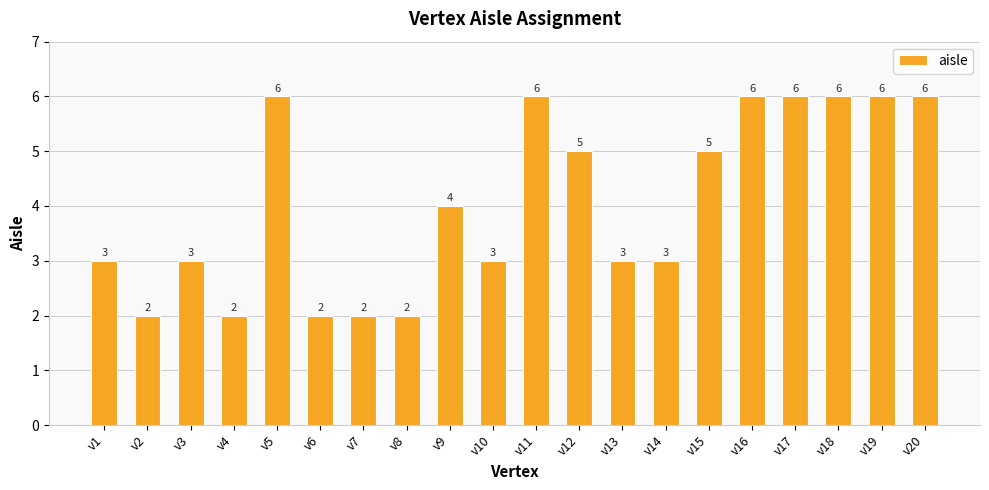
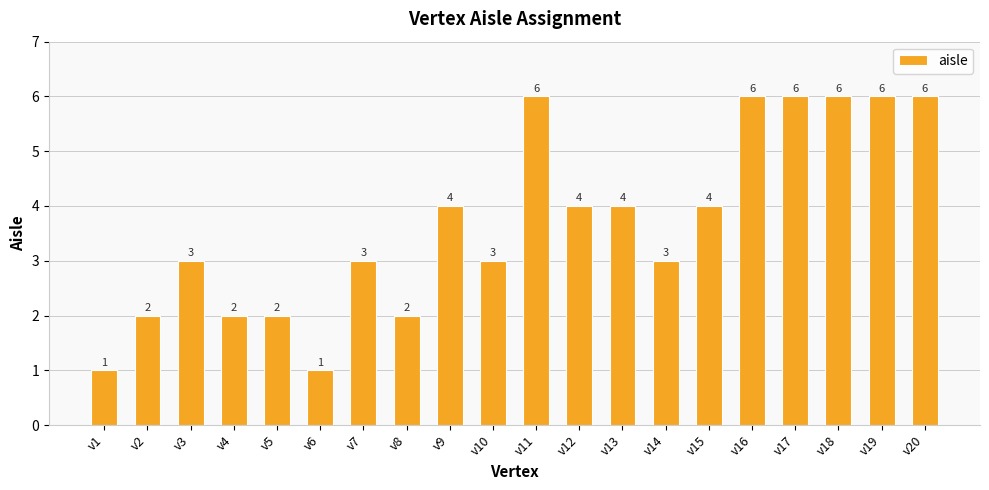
v1: 3 -> 1
v5: 6 -> 2
v6: 2 -> 1
v7: 2 -> 3
v12: 5 -> 4
v13: 3 -> 4
v15: 5 -> 4
